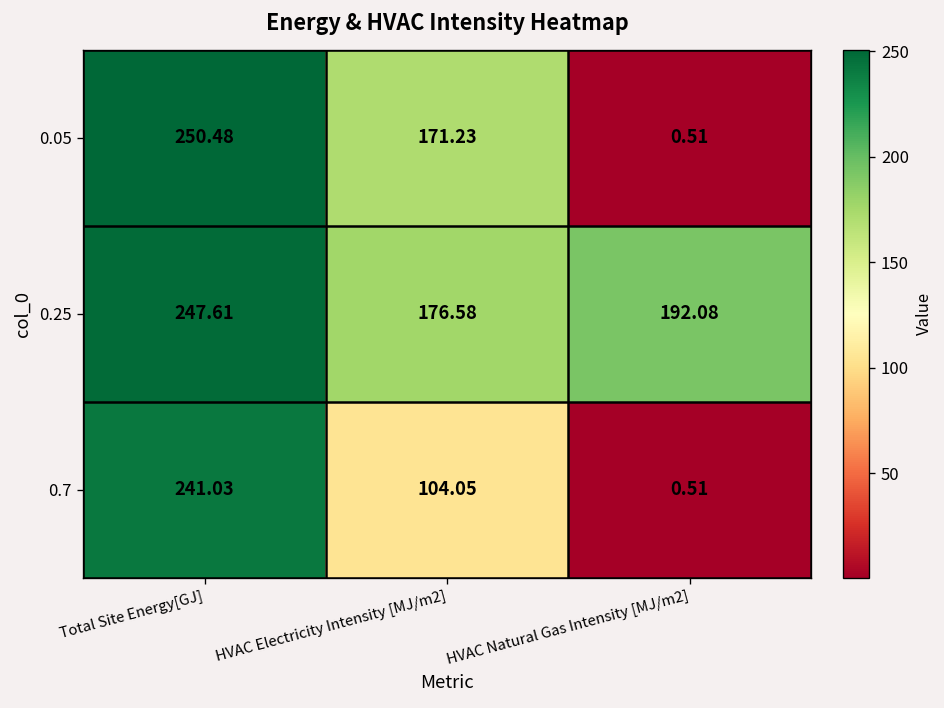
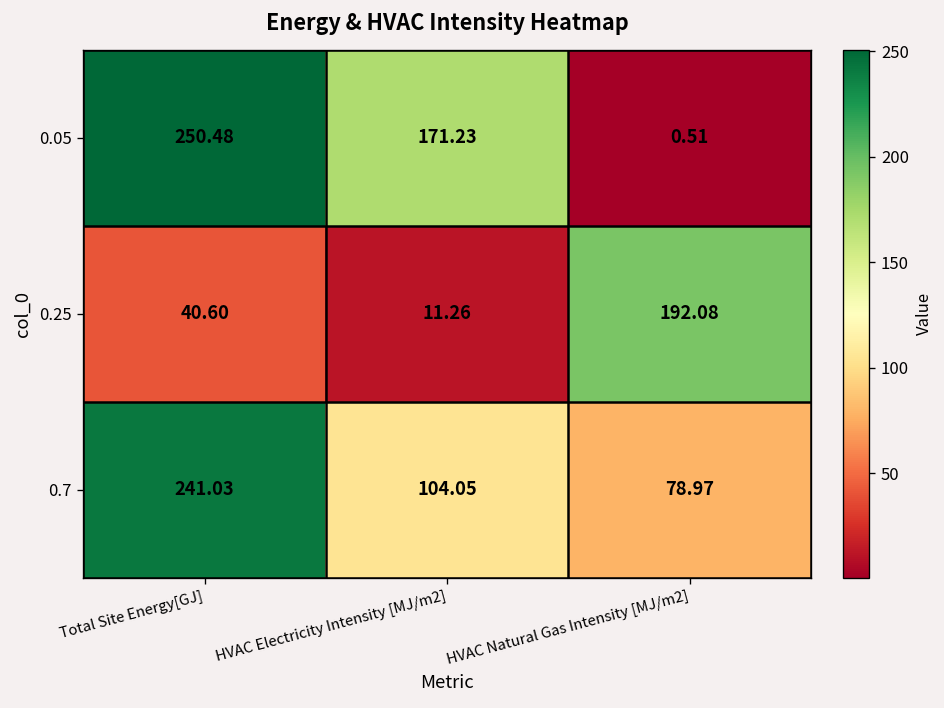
0.25, Total Site Energy[GJ]: 247.61 -> 40.60
0.25, HVAC Electricity Intensity [MJ/m2]: 176.58 -> 11.26
0.7, HVAC Natural Gas Intensity [MJ/m2]: 0.51 -> 78.97
